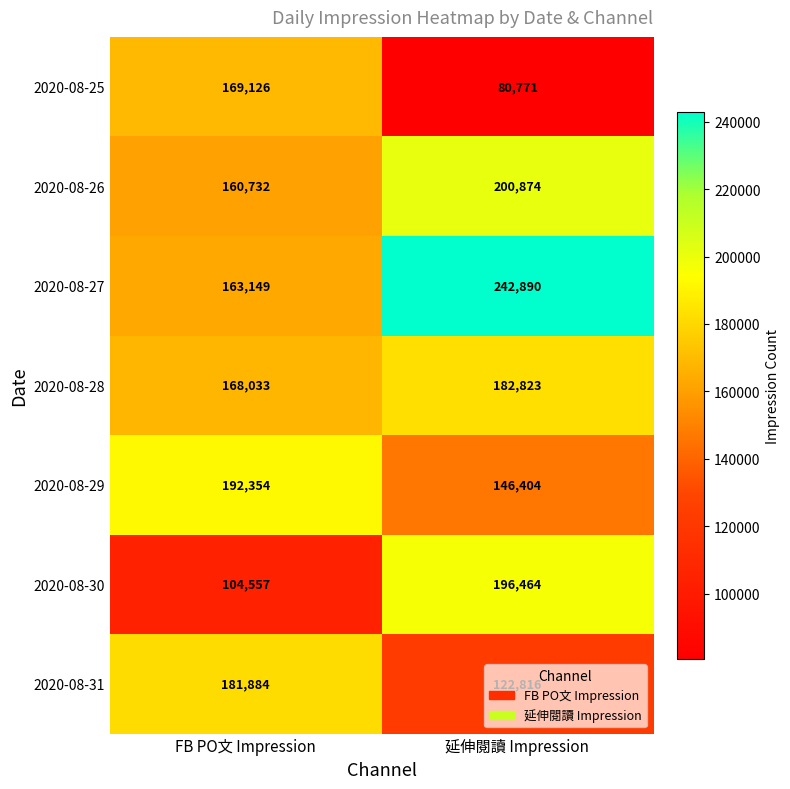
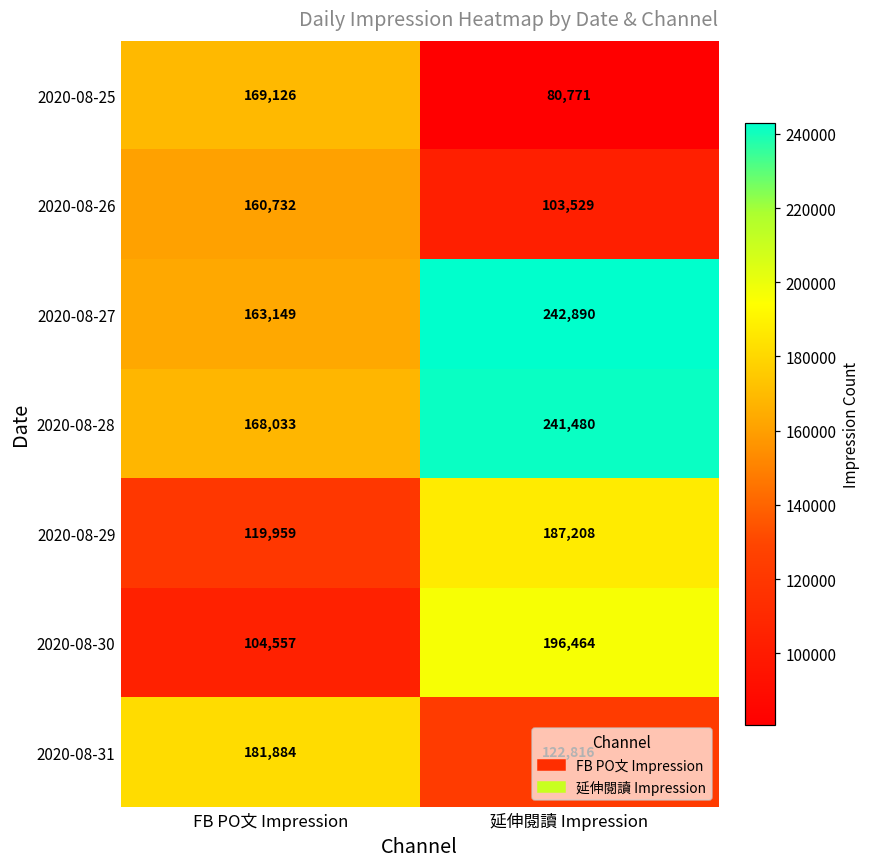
2020-08-26, 延伸閱讀 Impression: 200,874 -> 103,529
2020-08-28, 延伸閱讀 Impression: 182,823 -> 241,480
2020-08-29, FB PO文 Impression: 192,354 -> 119,959
2020-08-29, 延伸閱讀 Impression: 146,404 -> 187,208
